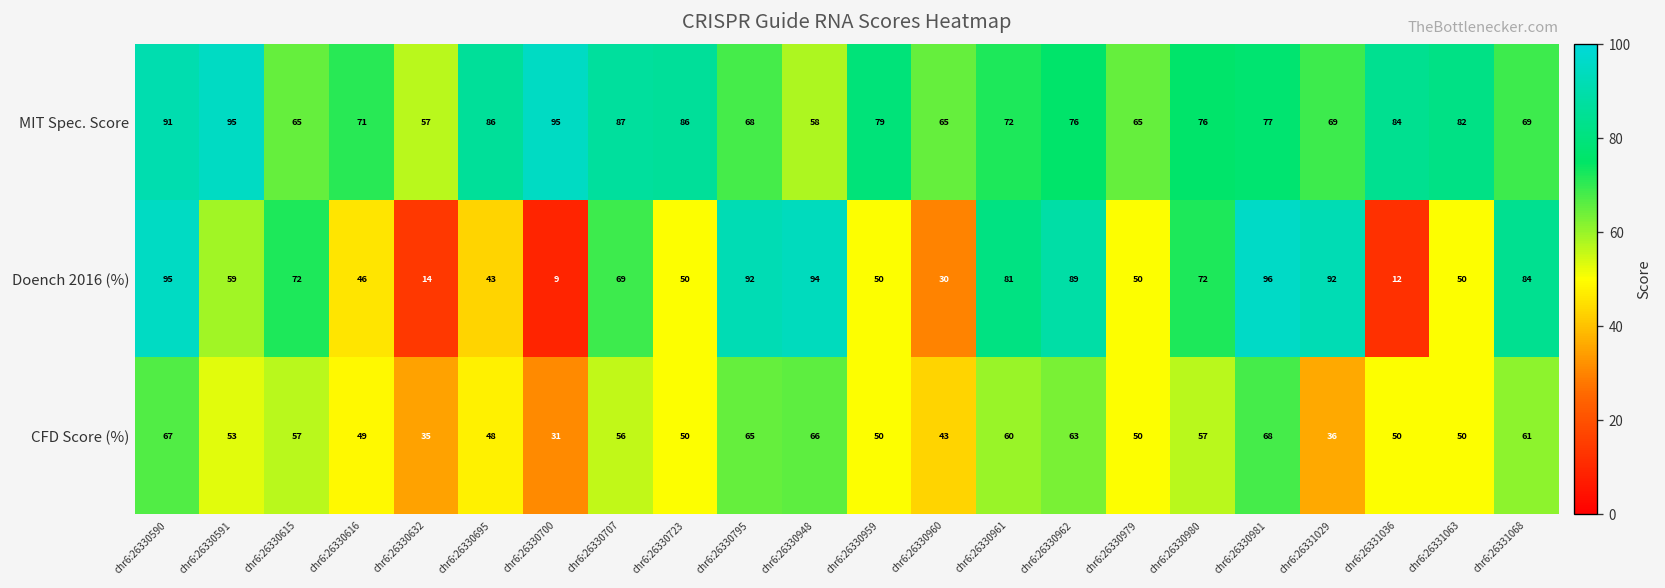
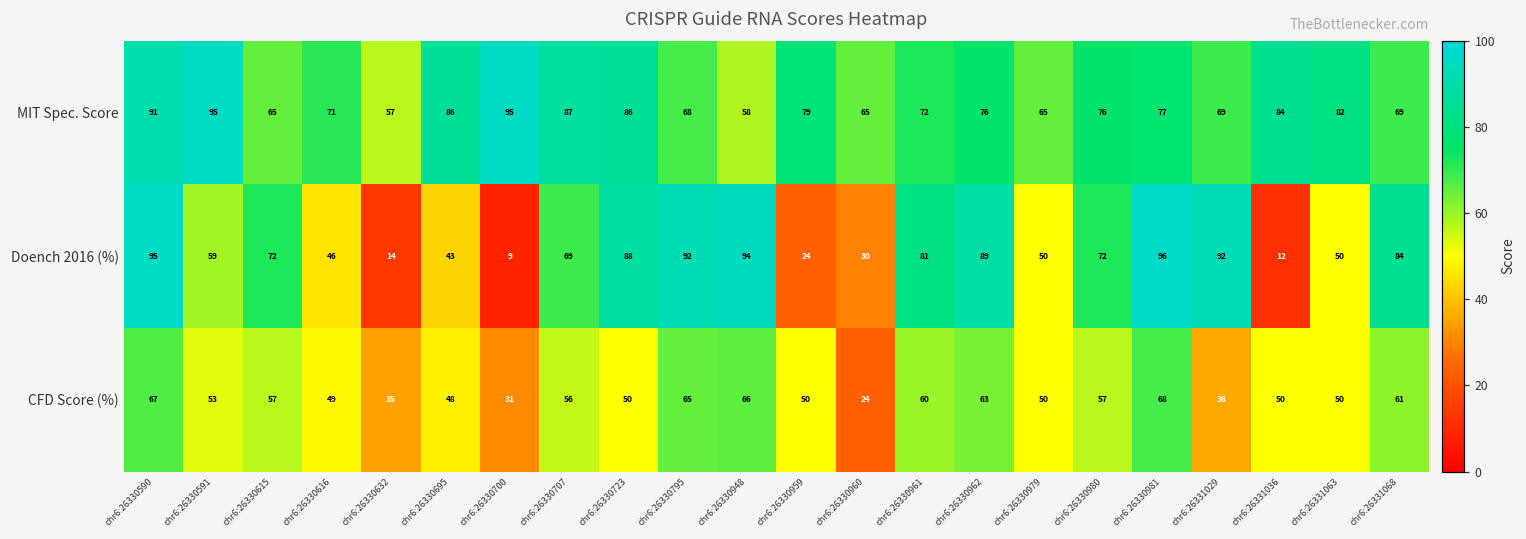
Doench 2016 (%), chr6:26330723: 50 -> 88
Doench 2016 (%), chr6:26330959: 50 -> 24
CFD Score (%), chr6:26330960: 43 -> 24
